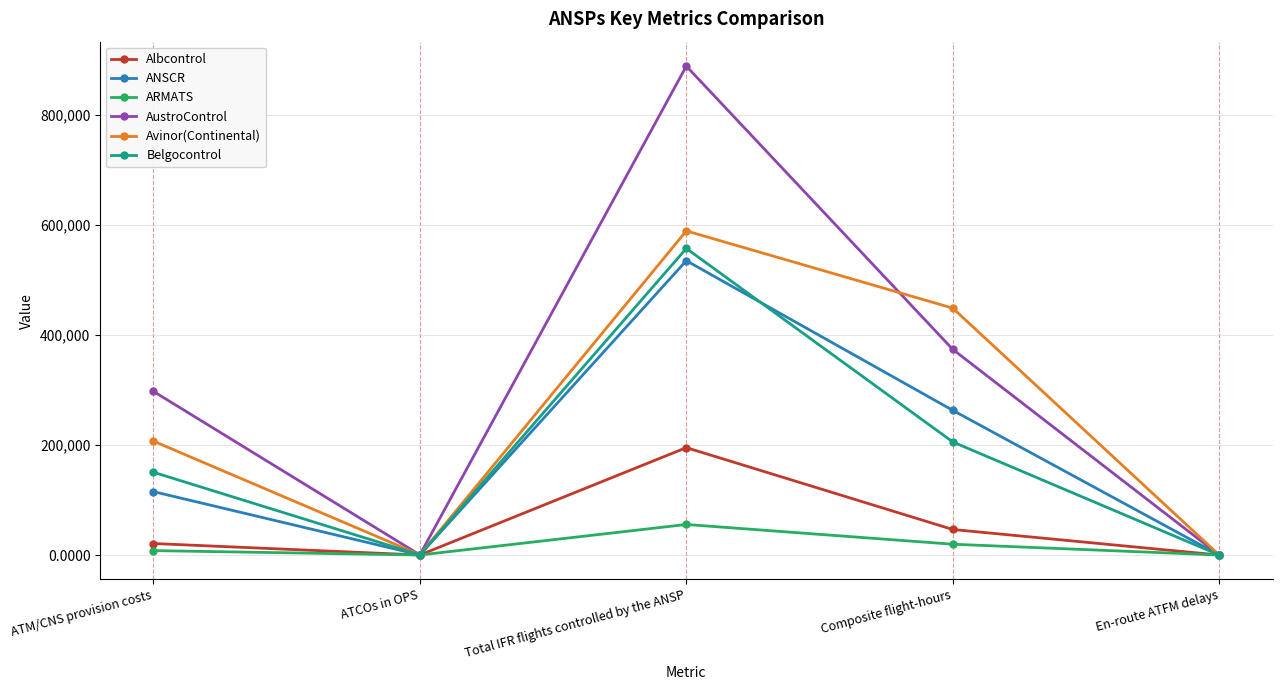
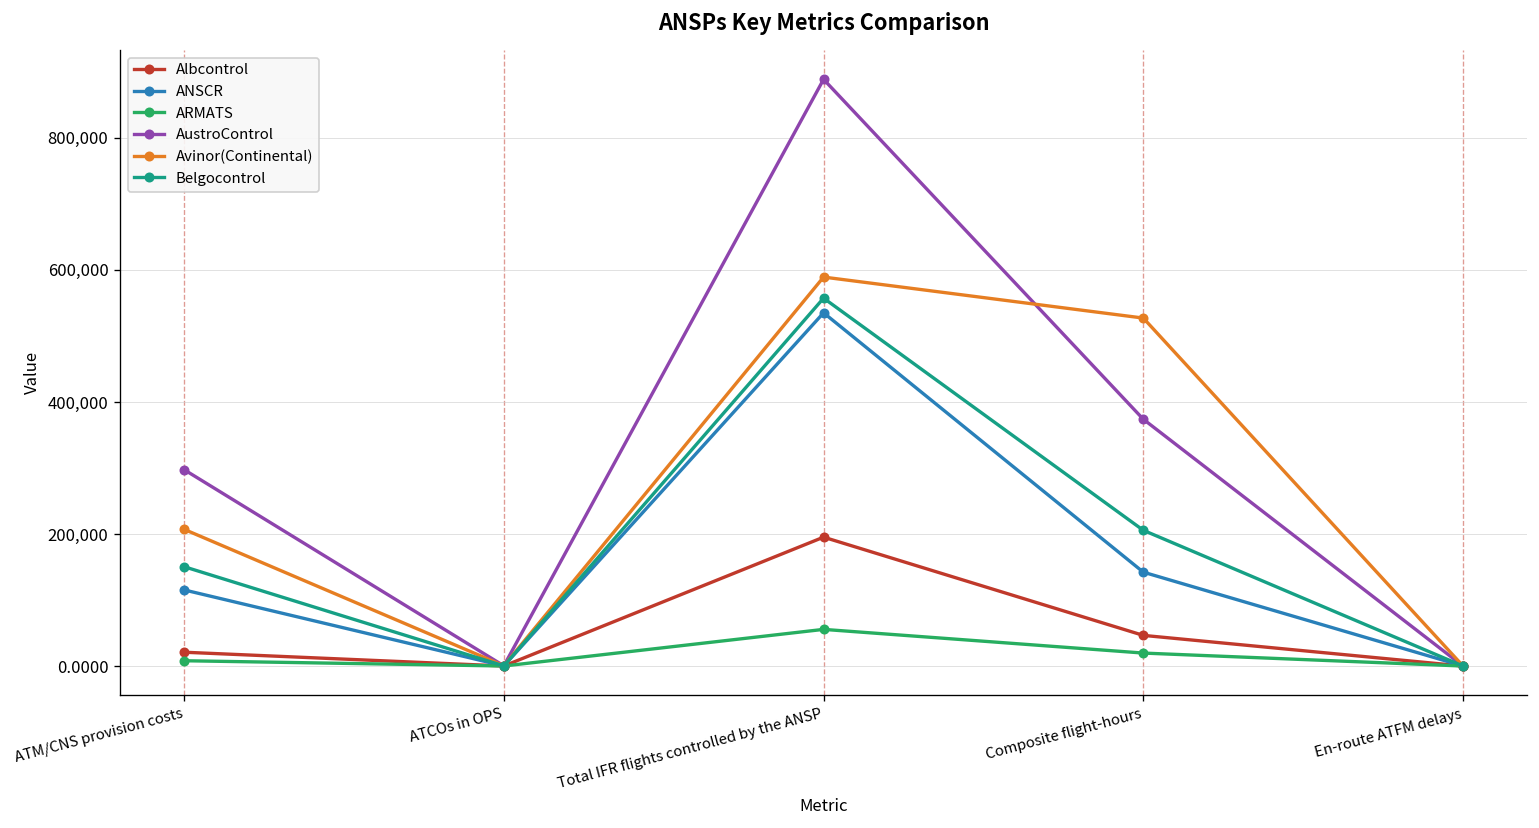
ANSCR, Composite flight-hours: 260,000 -> 140,000
Avinor(Continental), Composite flight-hours: 450,000 -> 530,000
